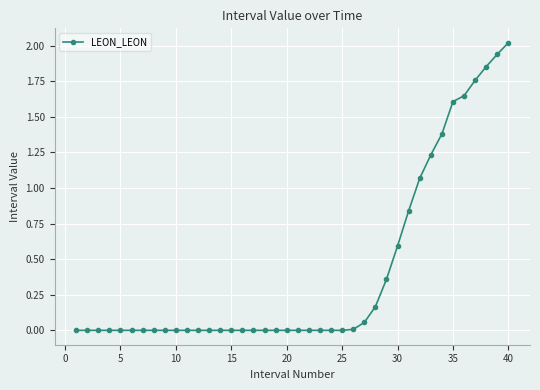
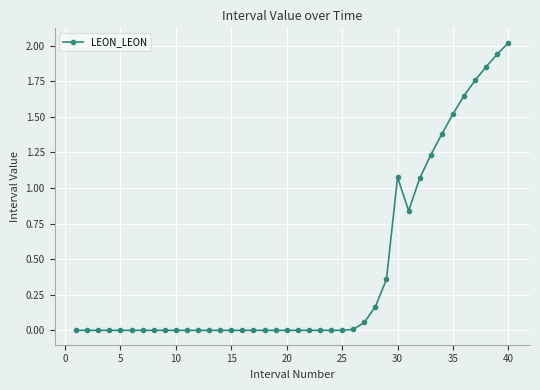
30: 0.59 -> 1.08
35: 1.61 -> 1.52
